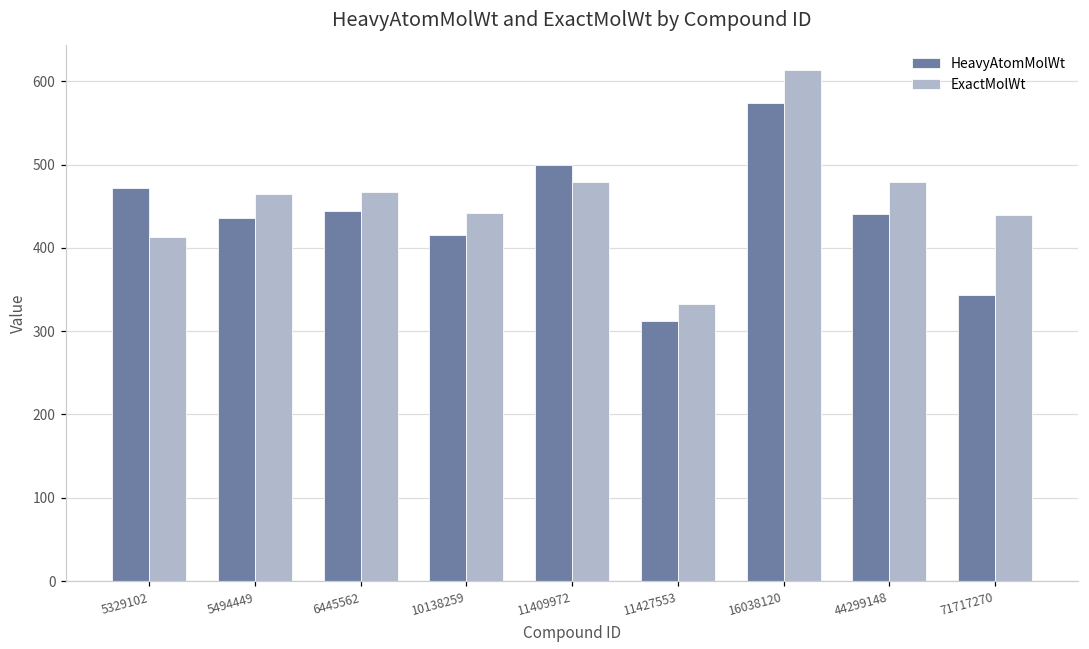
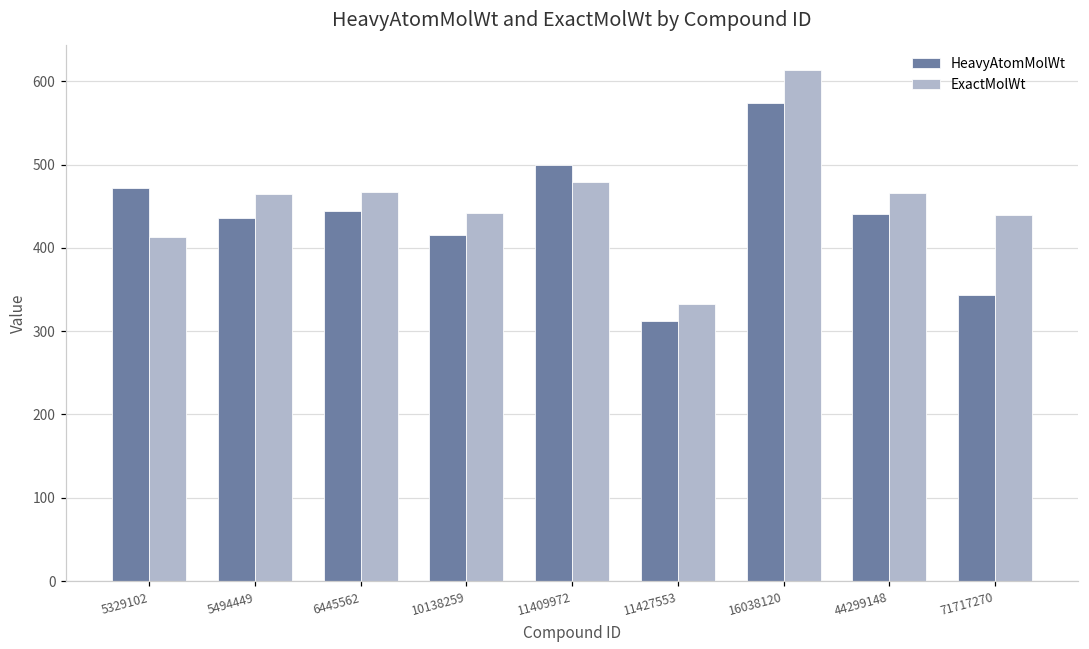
ExactMolWt, 44299148: 480 -> 470
